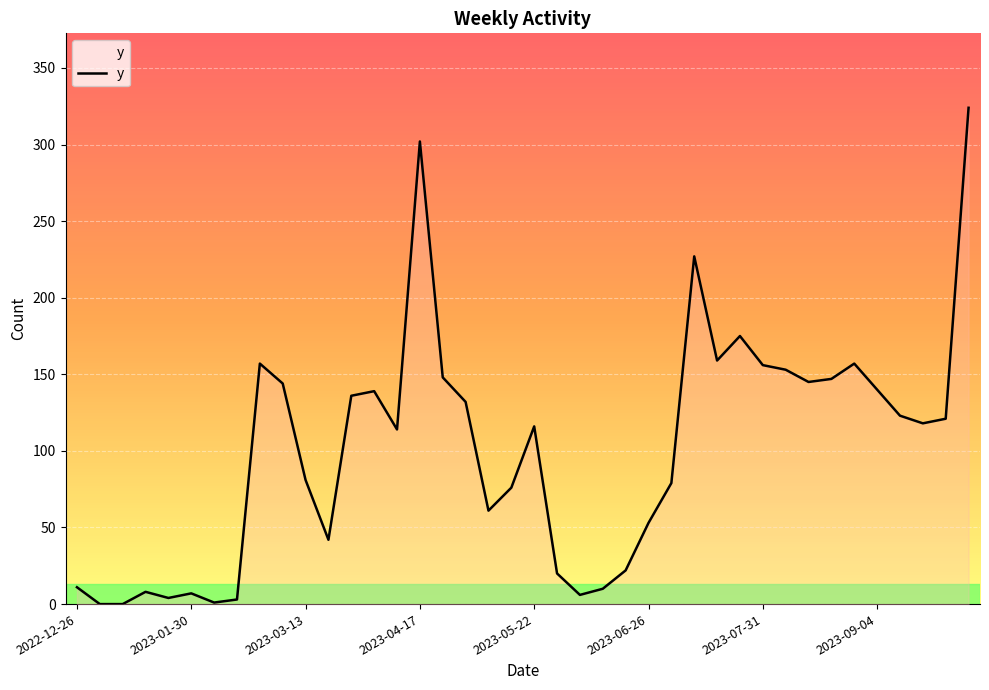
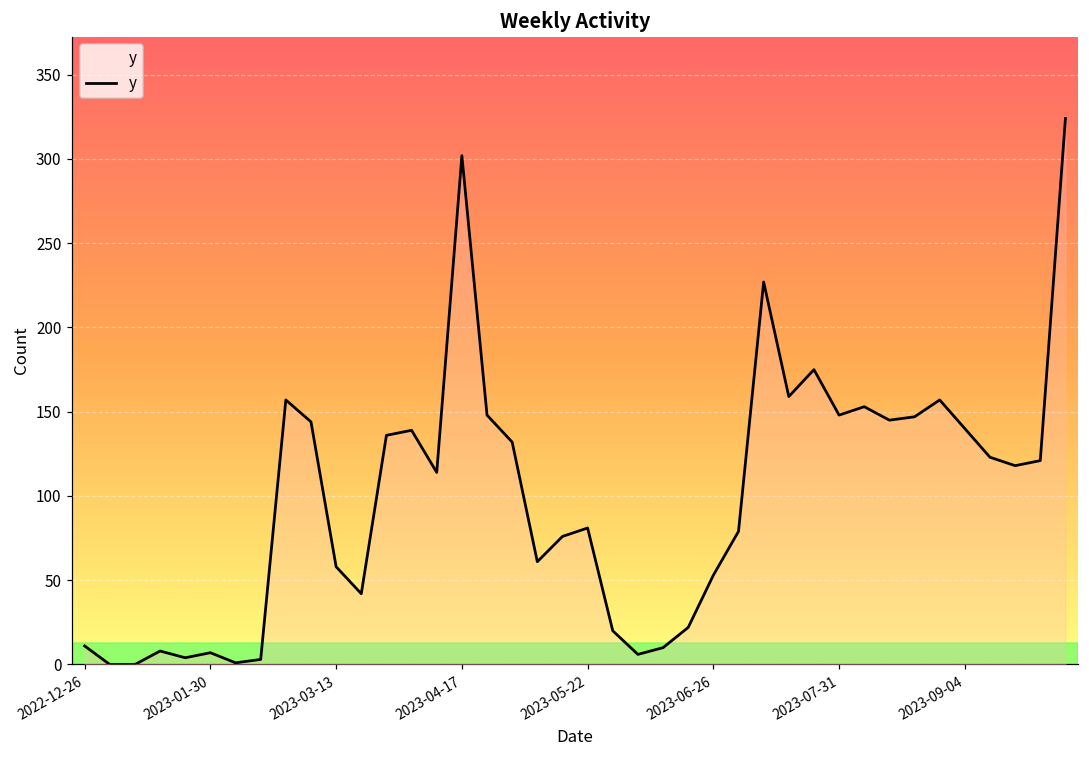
2023-03-13: 81 -> 58
2023-05-22: 116 -> 81
2023-07-31: 156 -> 148
